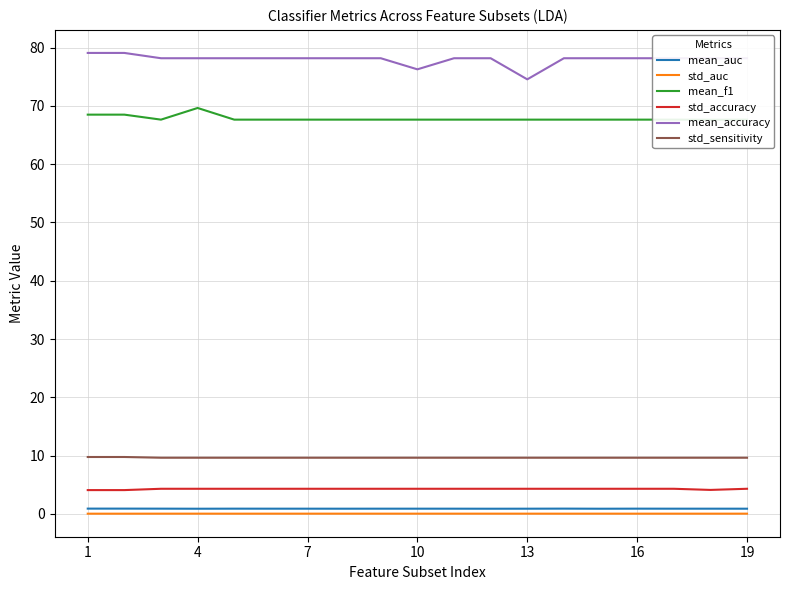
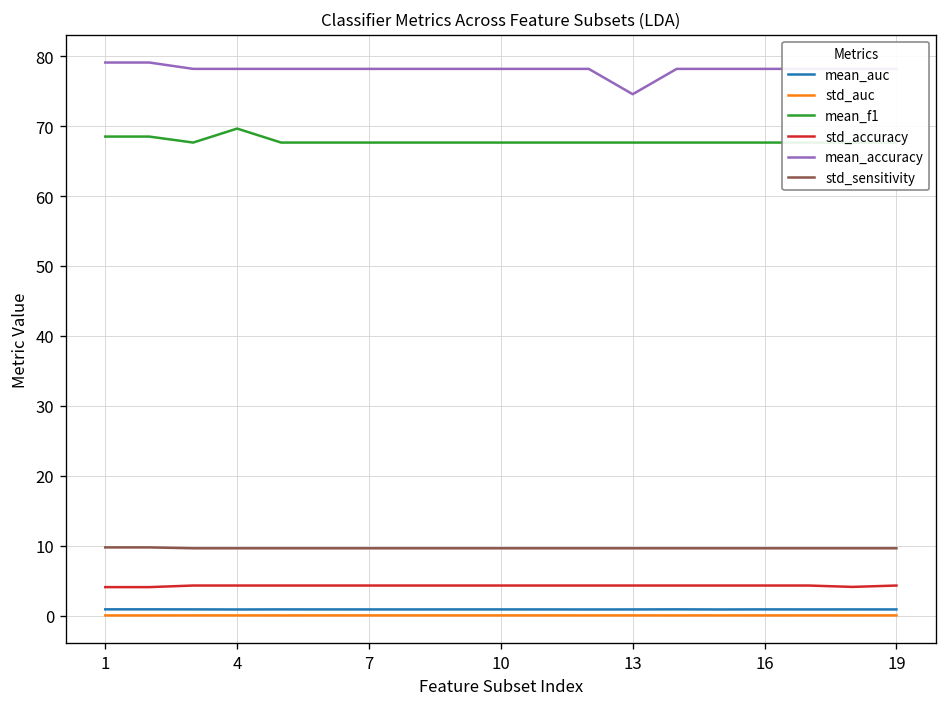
mean_accuracy, 10: 76 -> 78
